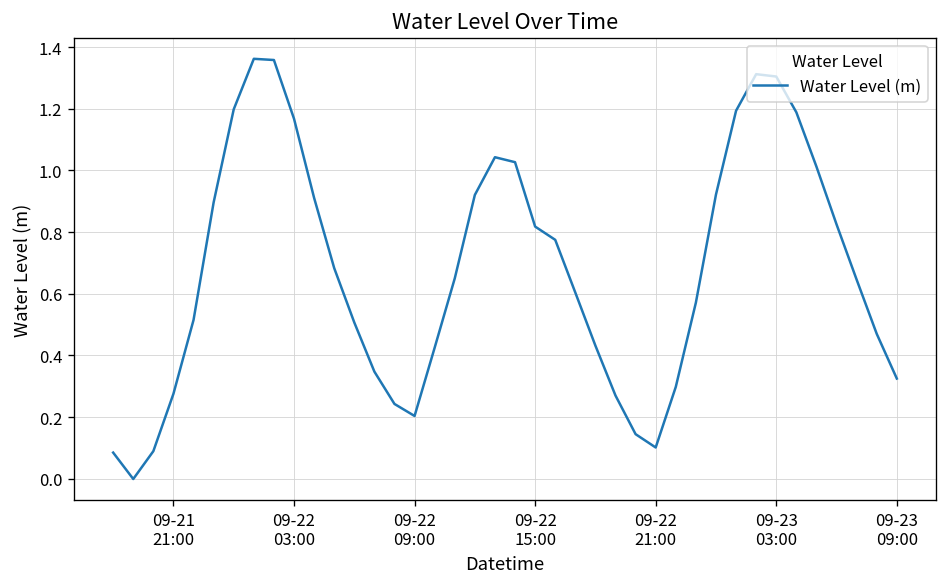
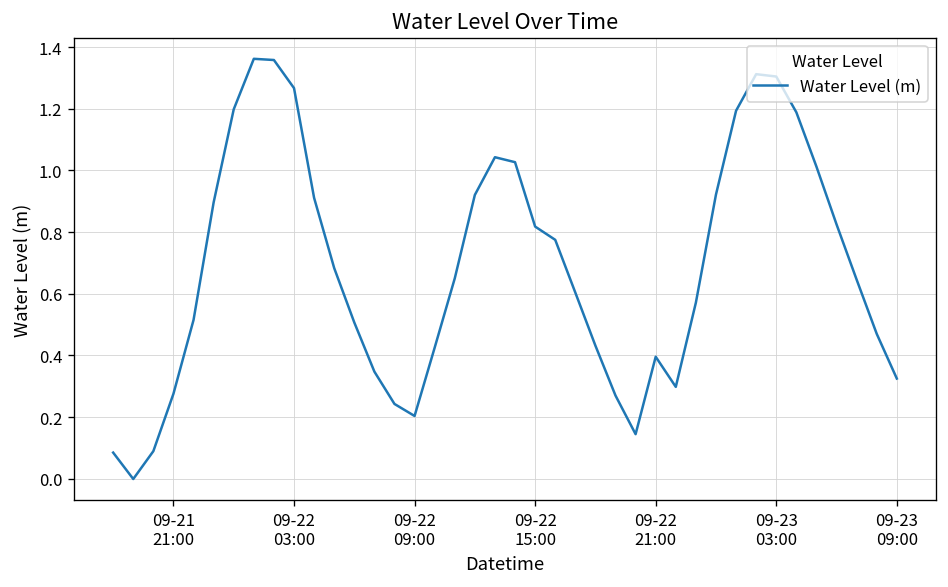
09-22 03:00: 1.17 -> 1.27
09-22 21:00: 0.10 -> 0.40
